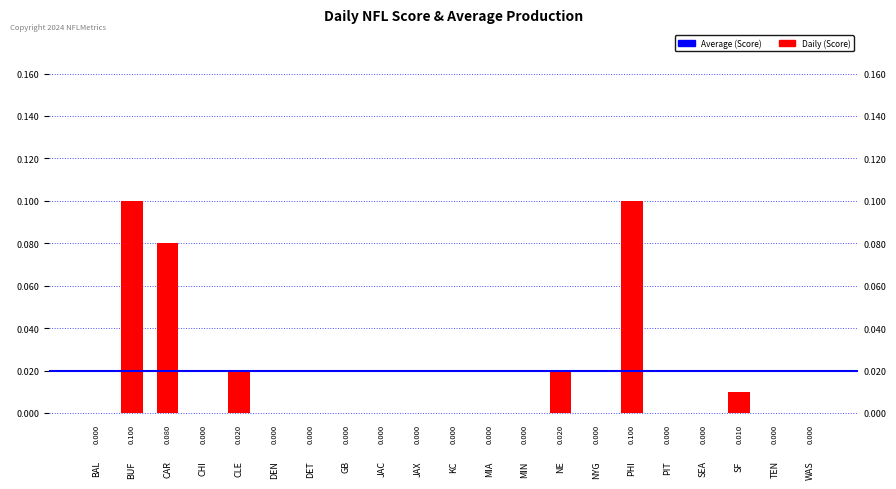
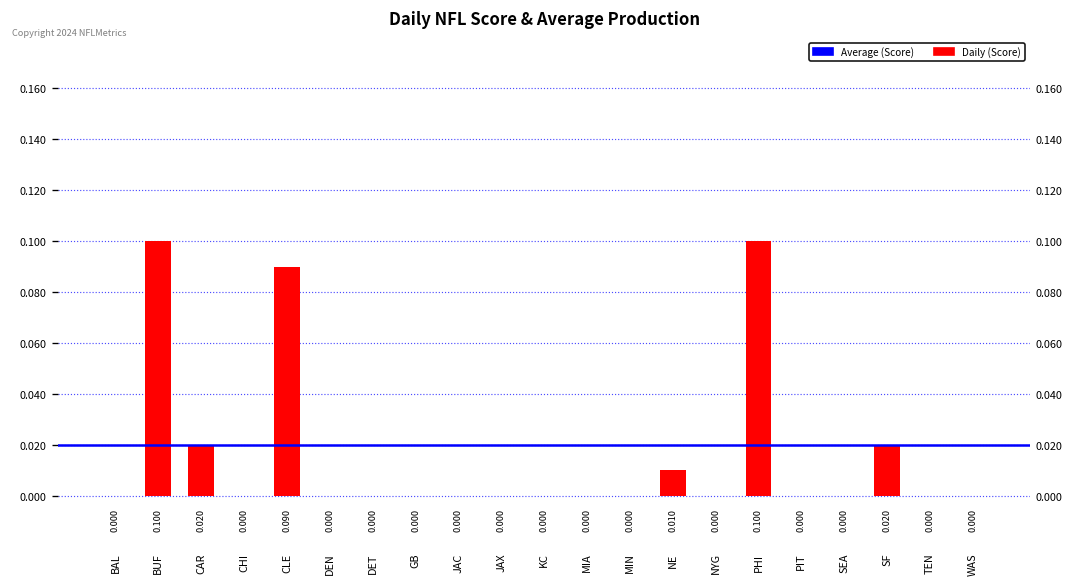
CAR: 0.080 -> 0.020
CLE: 0.020 -> 0.090
NE: 0.020 -> 0.010
SF: 0.010 -> 0.020
